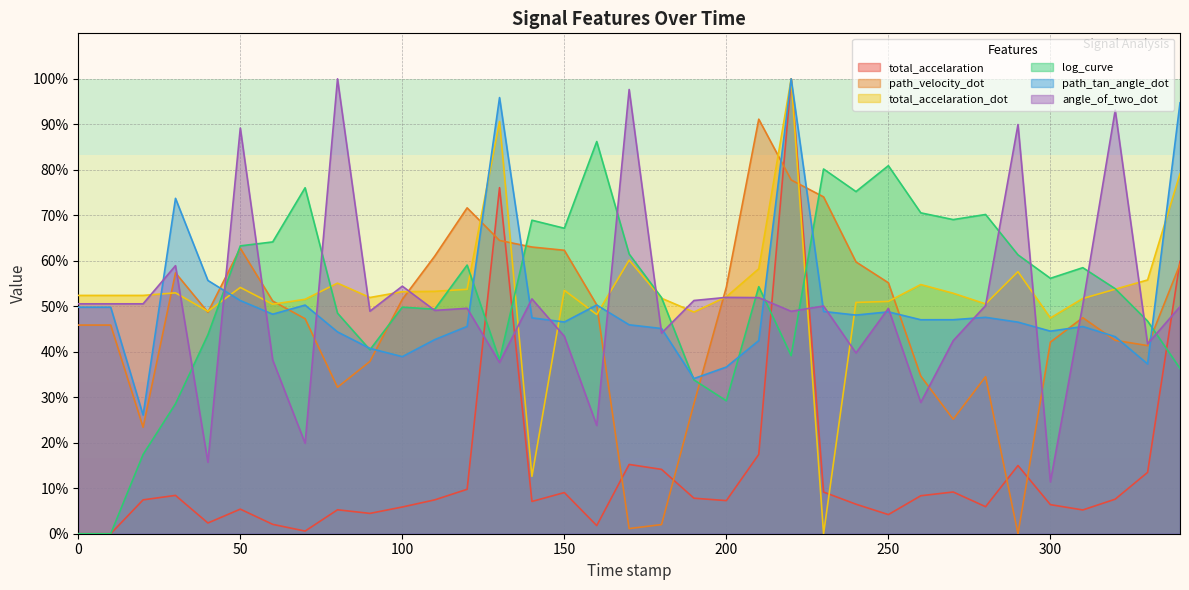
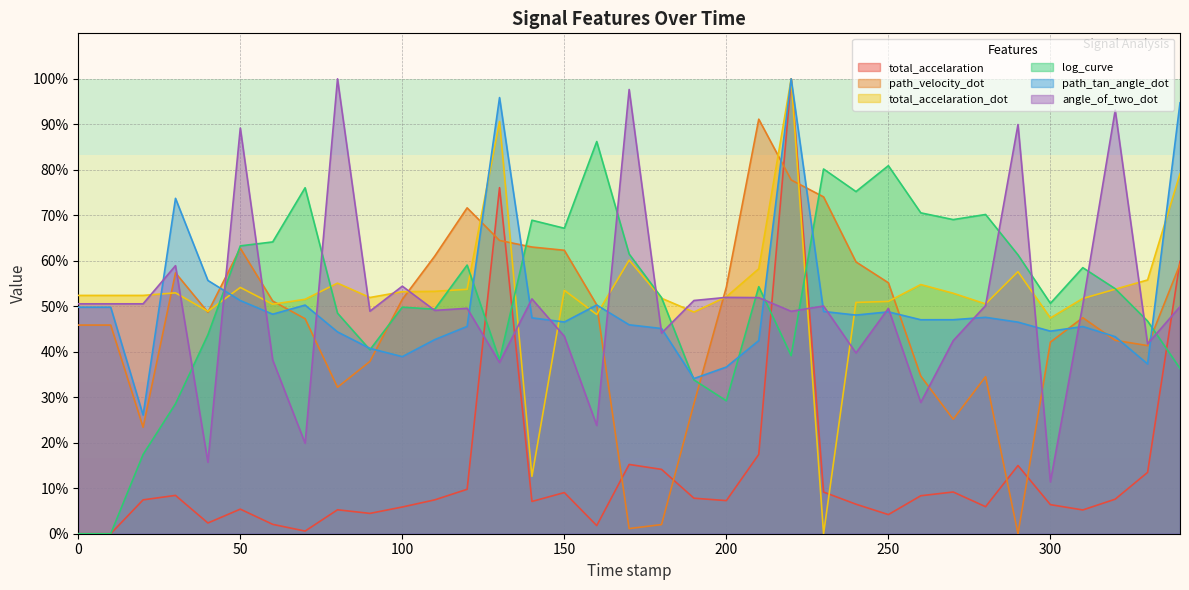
log_curve, 300: 56% -> 51%
